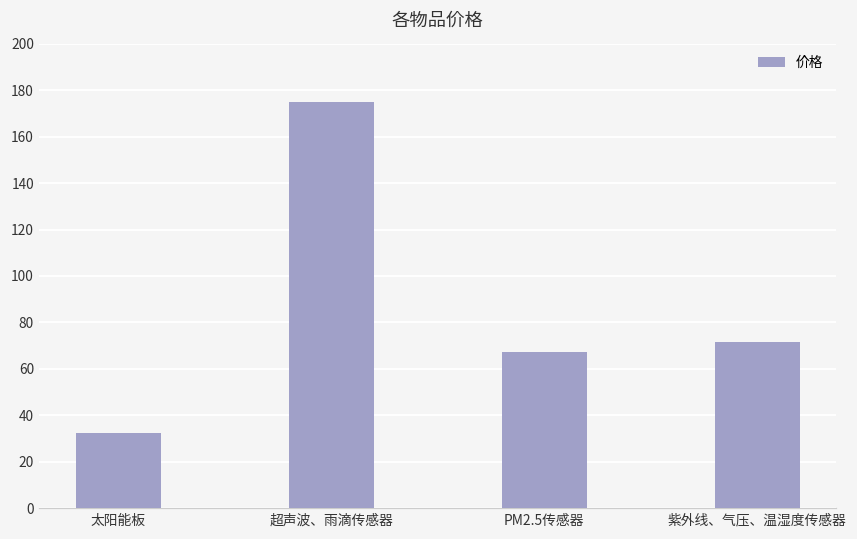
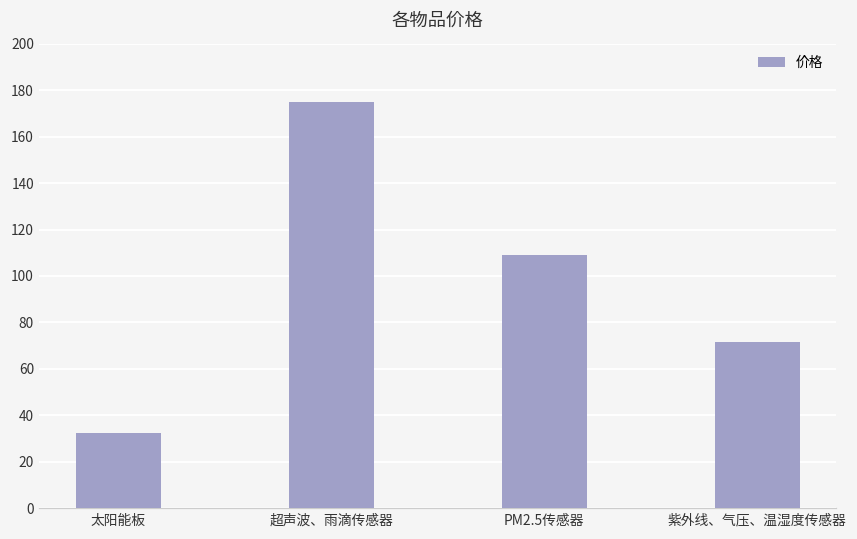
PM2.5传感器: 67 -> 109
